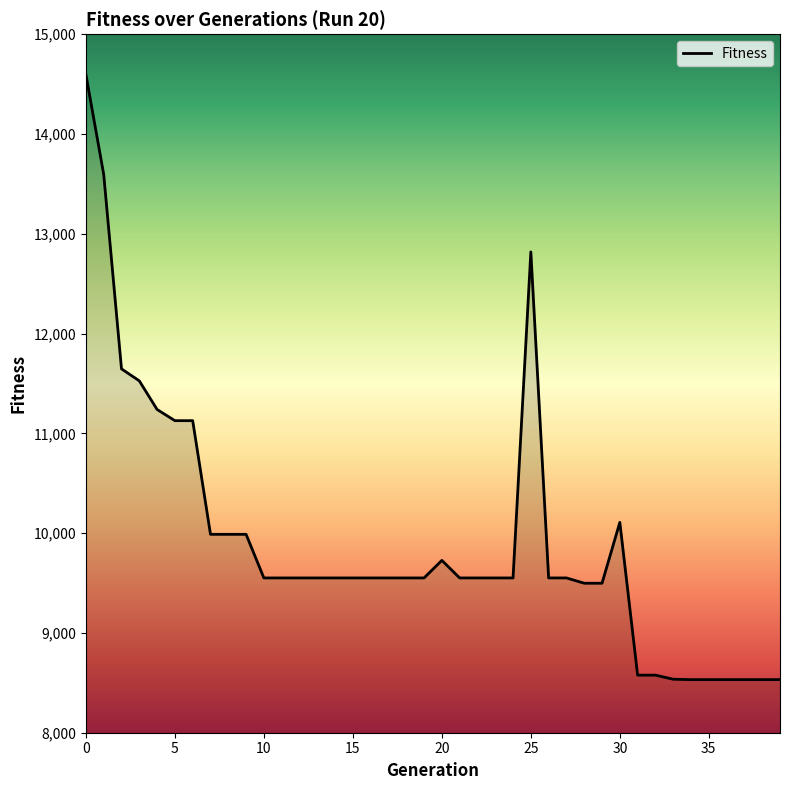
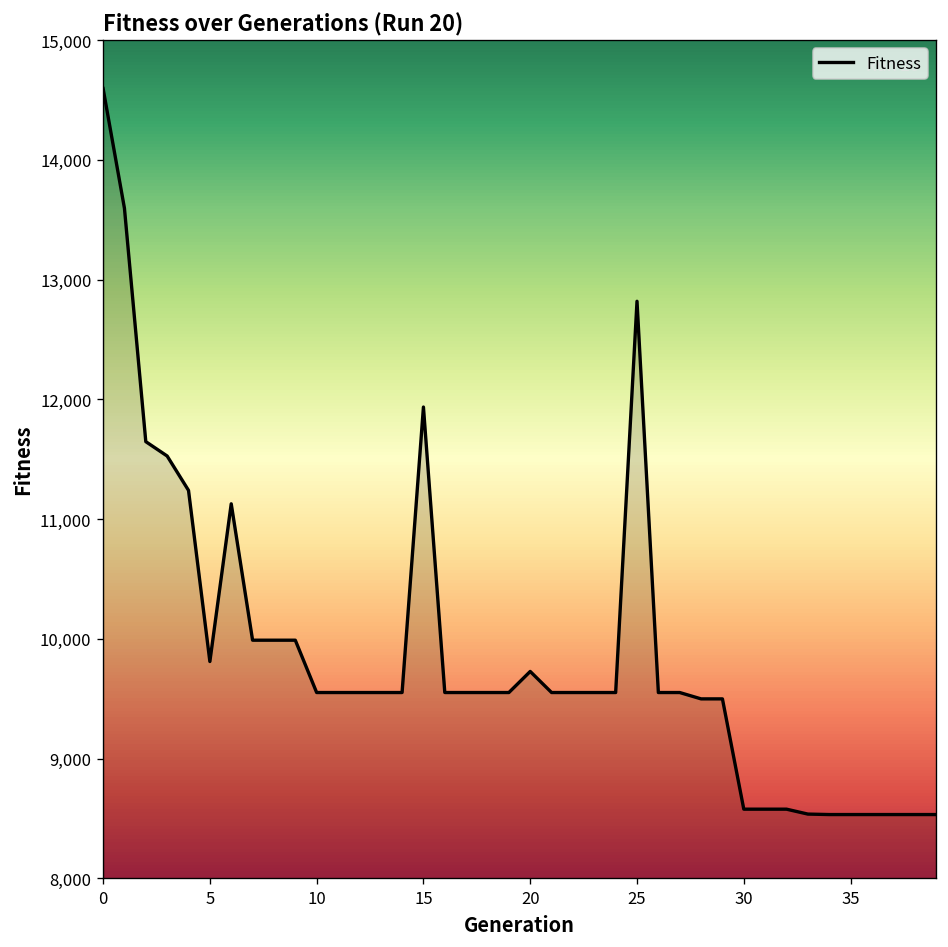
5: 11,100 -> 9,800
15: 9,600 -> 11,900
30: 10,100 -> 8,600
